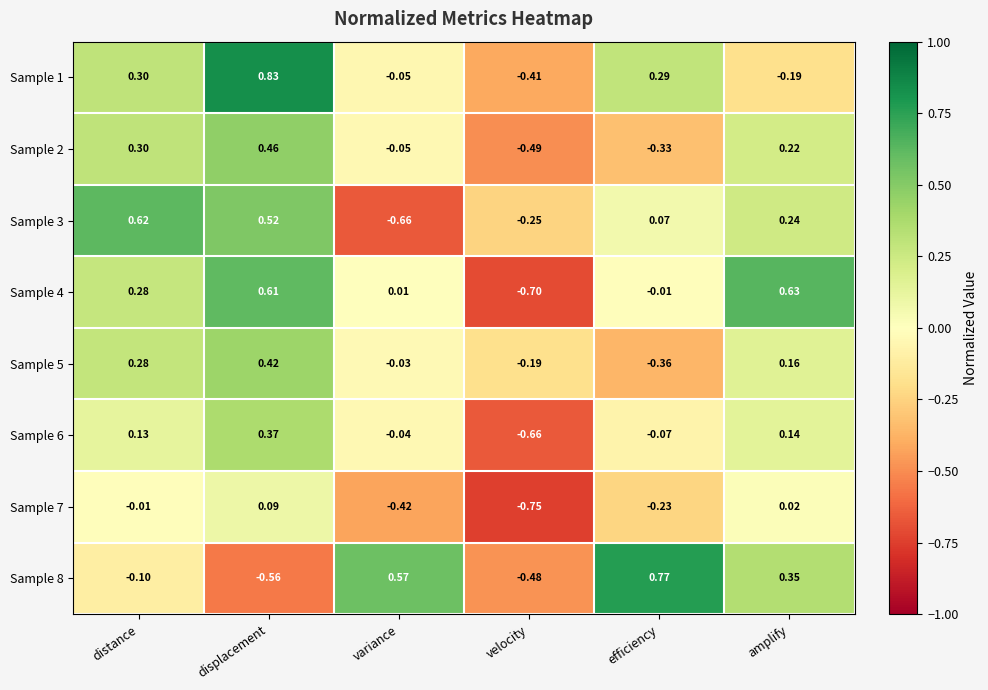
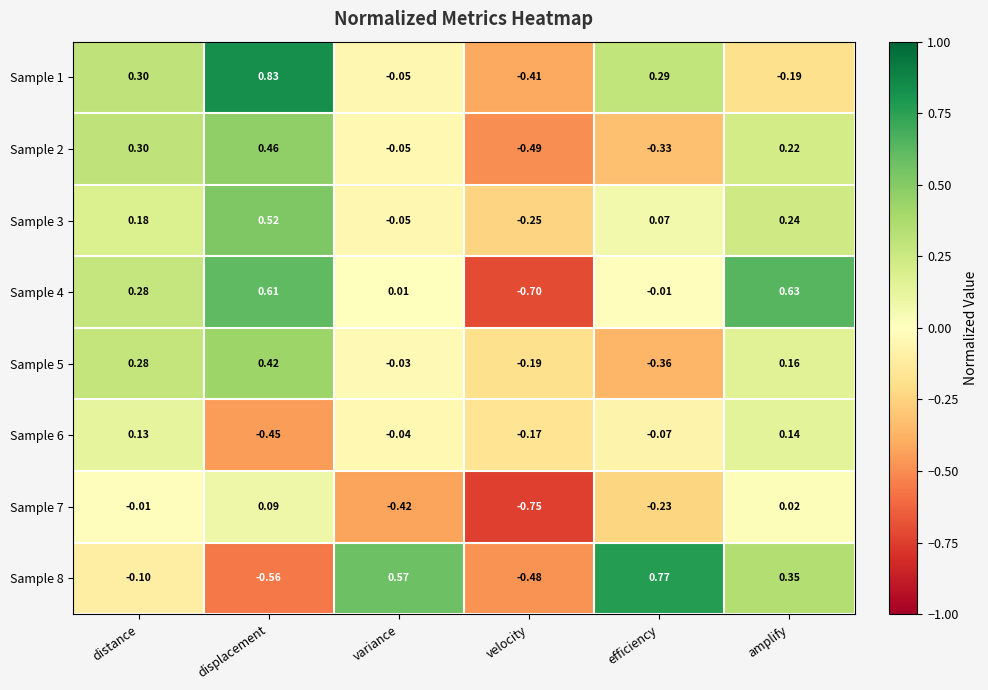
Sample 3, distance: 0.62 -> 0.18
Sample 3, variance: -0.66 -> -0.05
Sample 6, displacement: 0.37 -> -0.45
Sample 6, velocity: -0.66 -> -0.17
